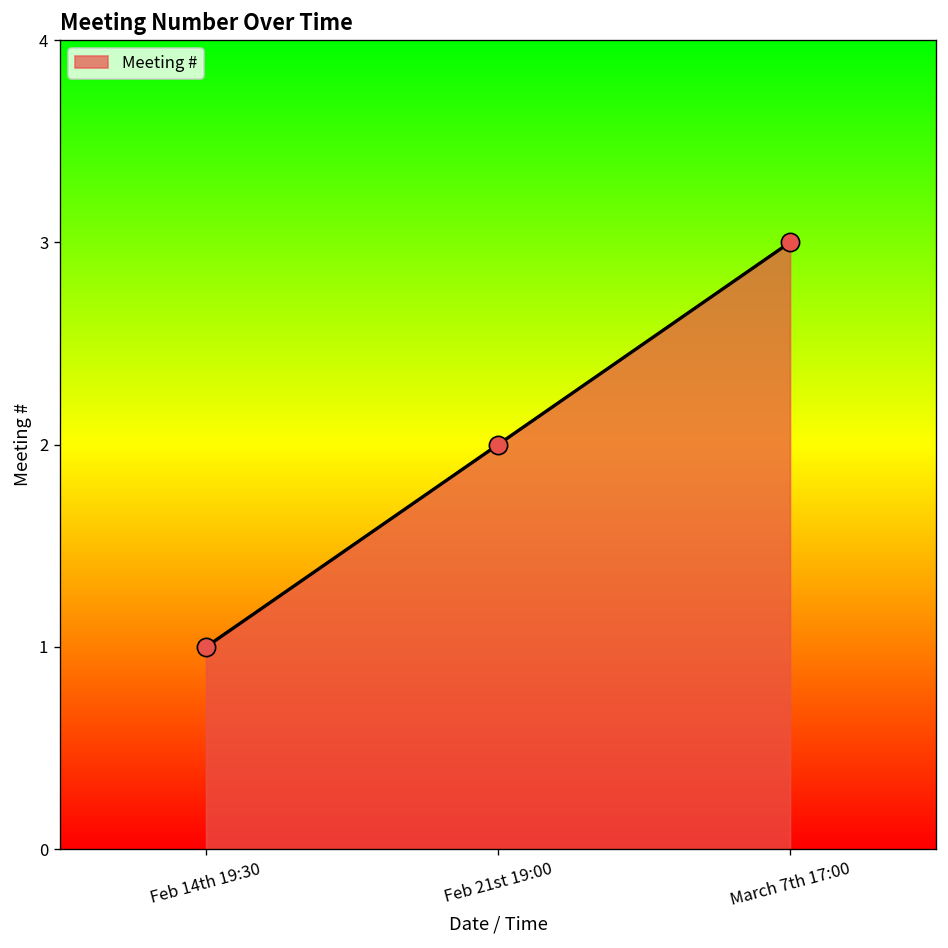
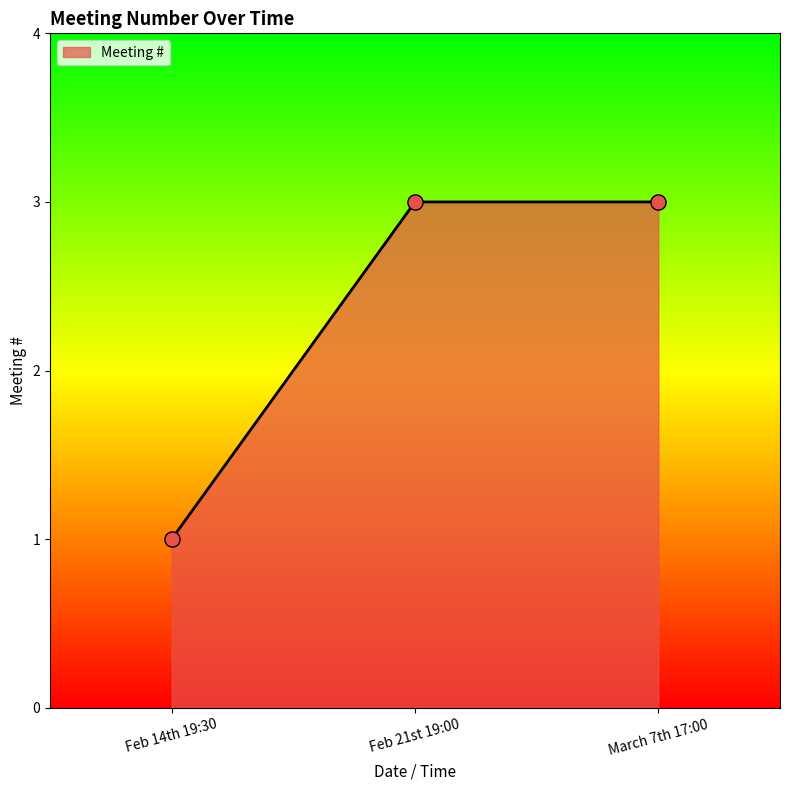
Feb 21st 19:00: 2 -> 3
